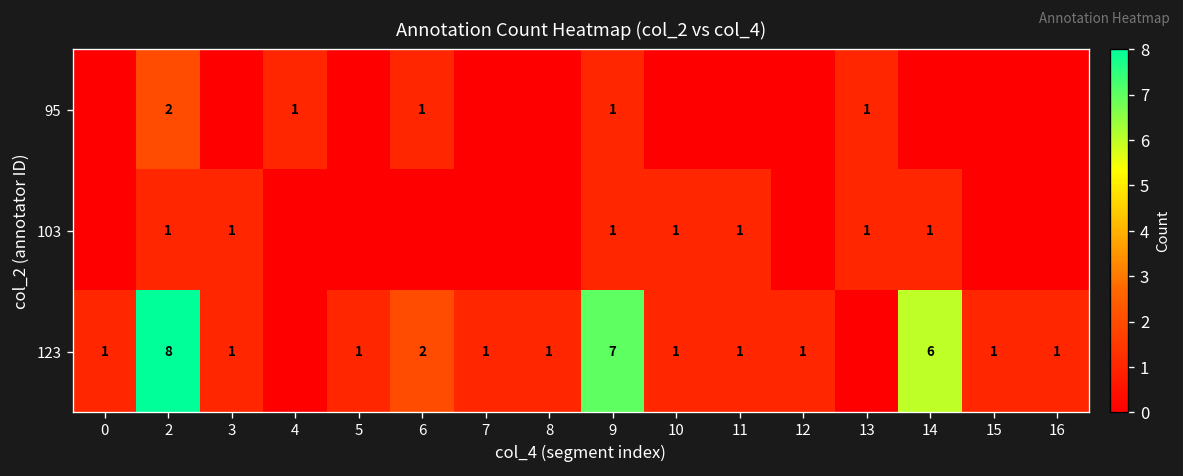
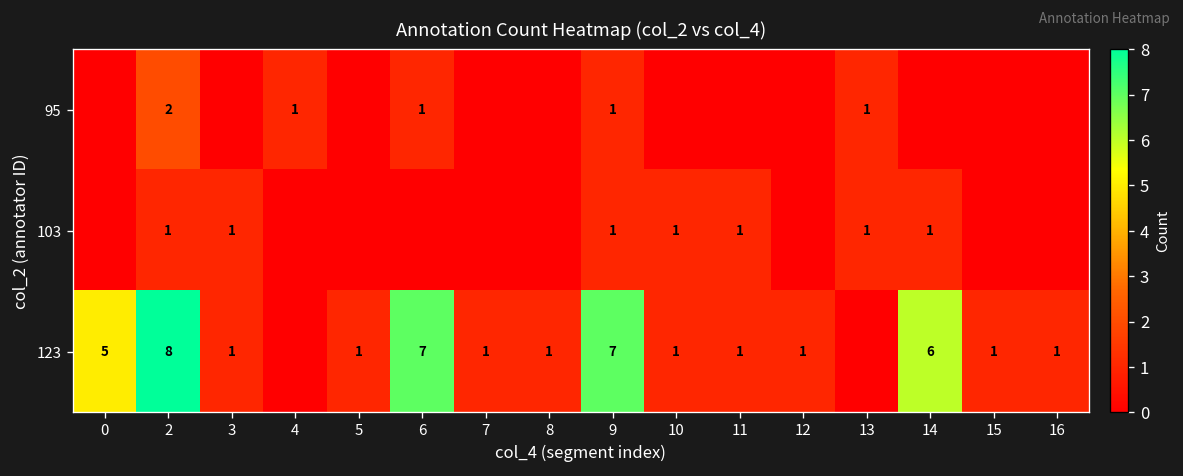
123, 0: 1 -> 5
123, 6: 2 -> 7
